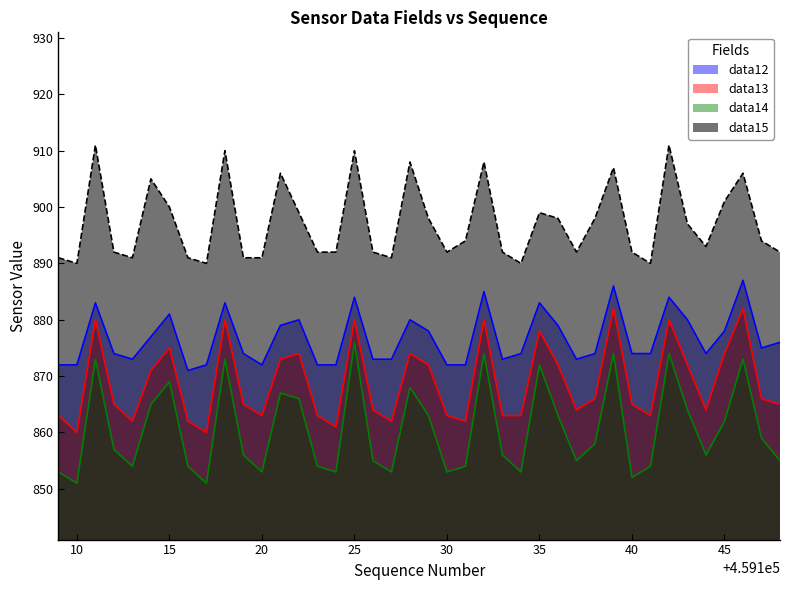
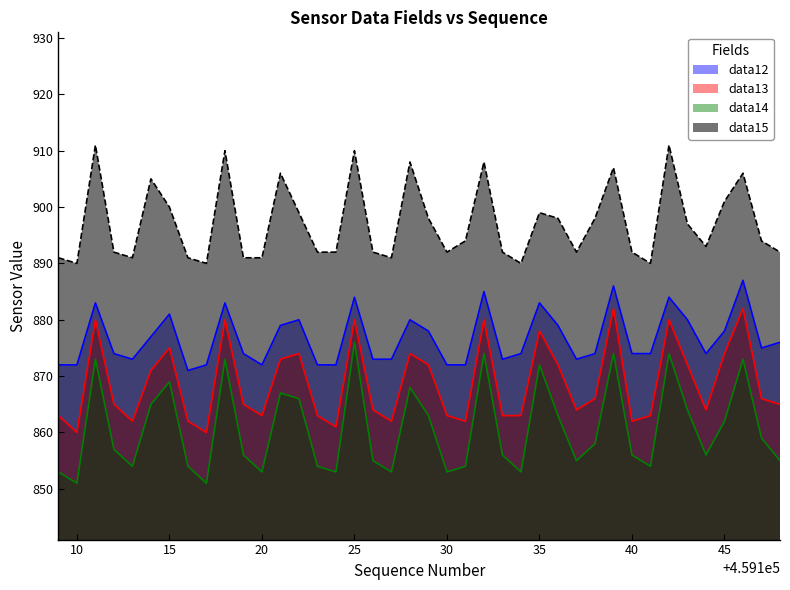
data13, 40: 865 -> 862
data14, 40: 852 -> 856
